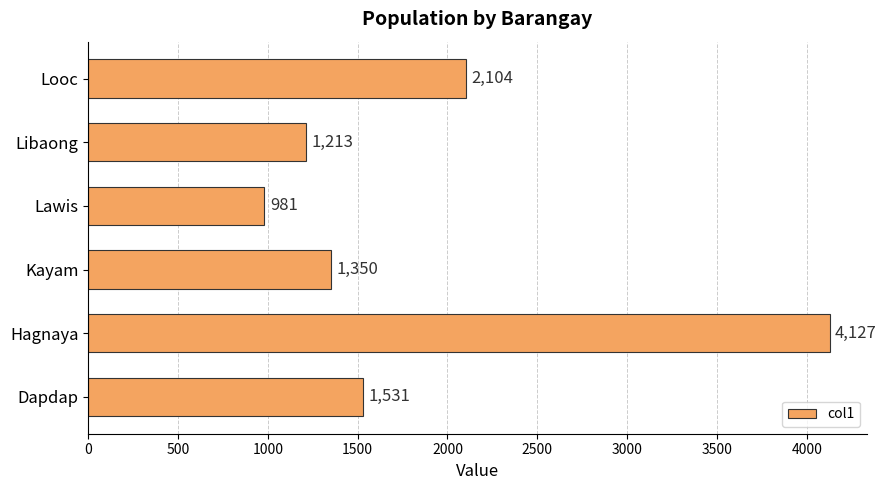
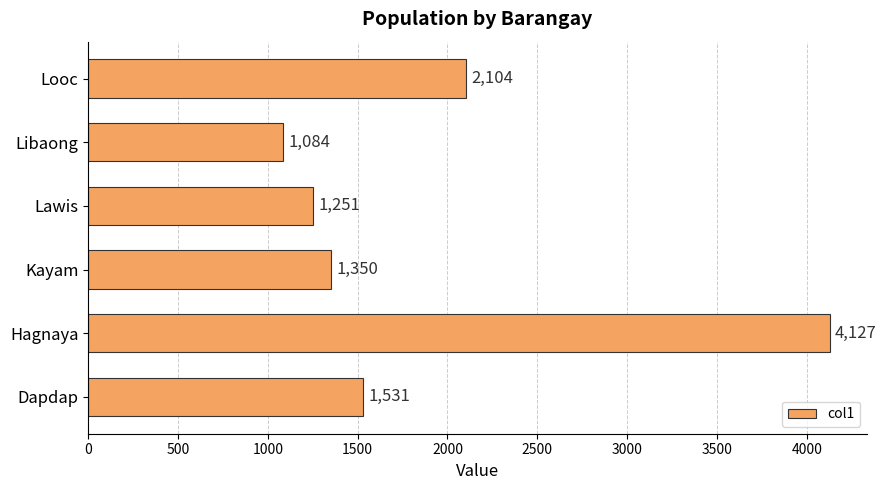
Libaong: 1,213 -> 1,084
Lawis: 981 -> 1,251
